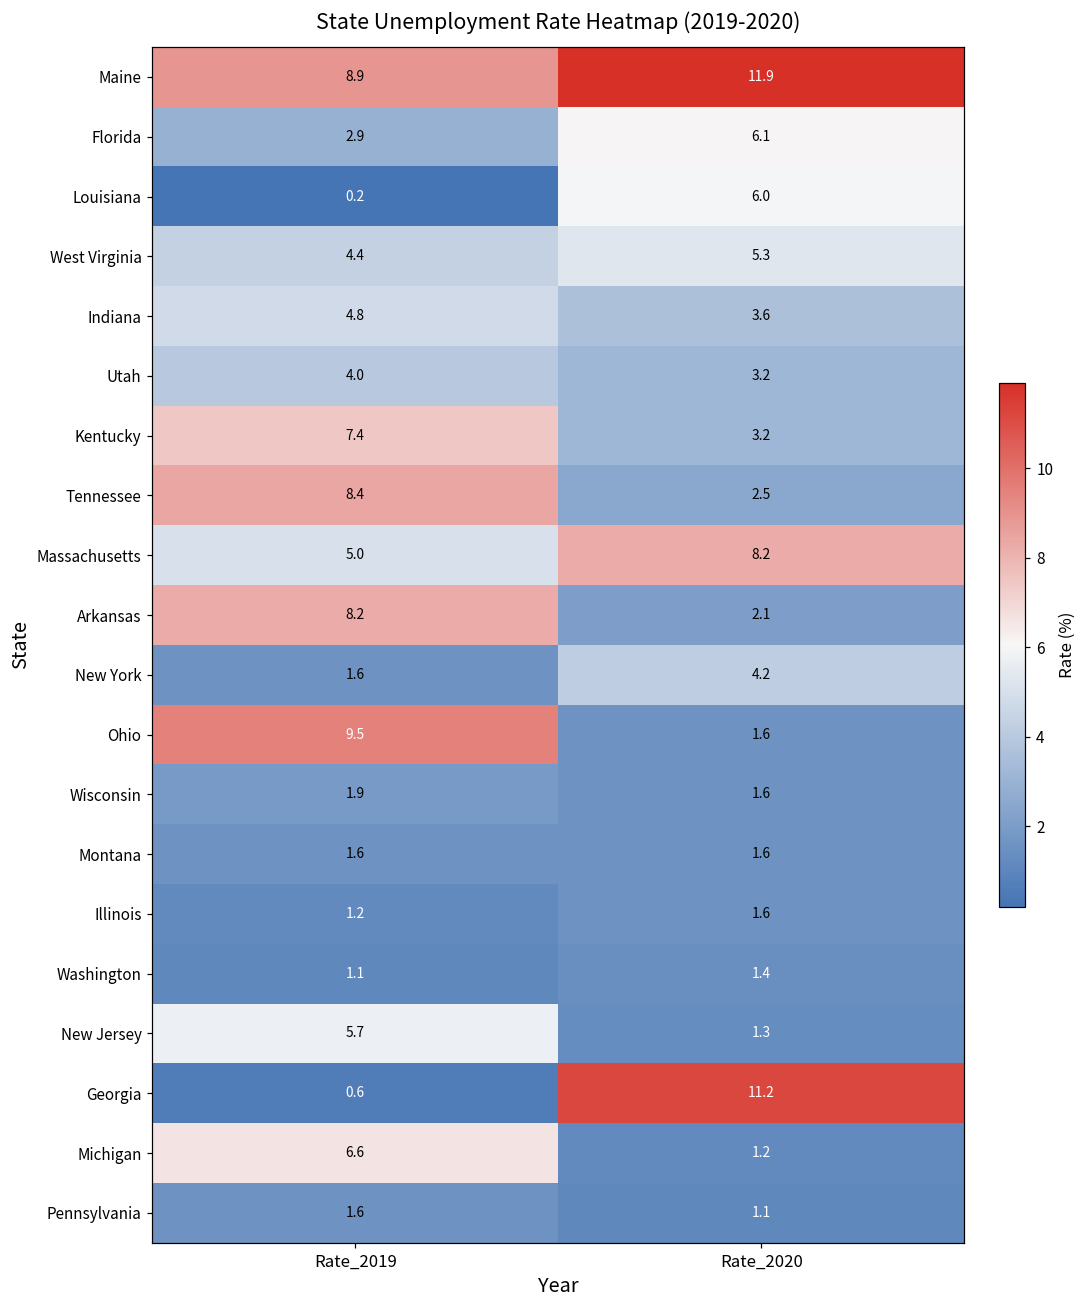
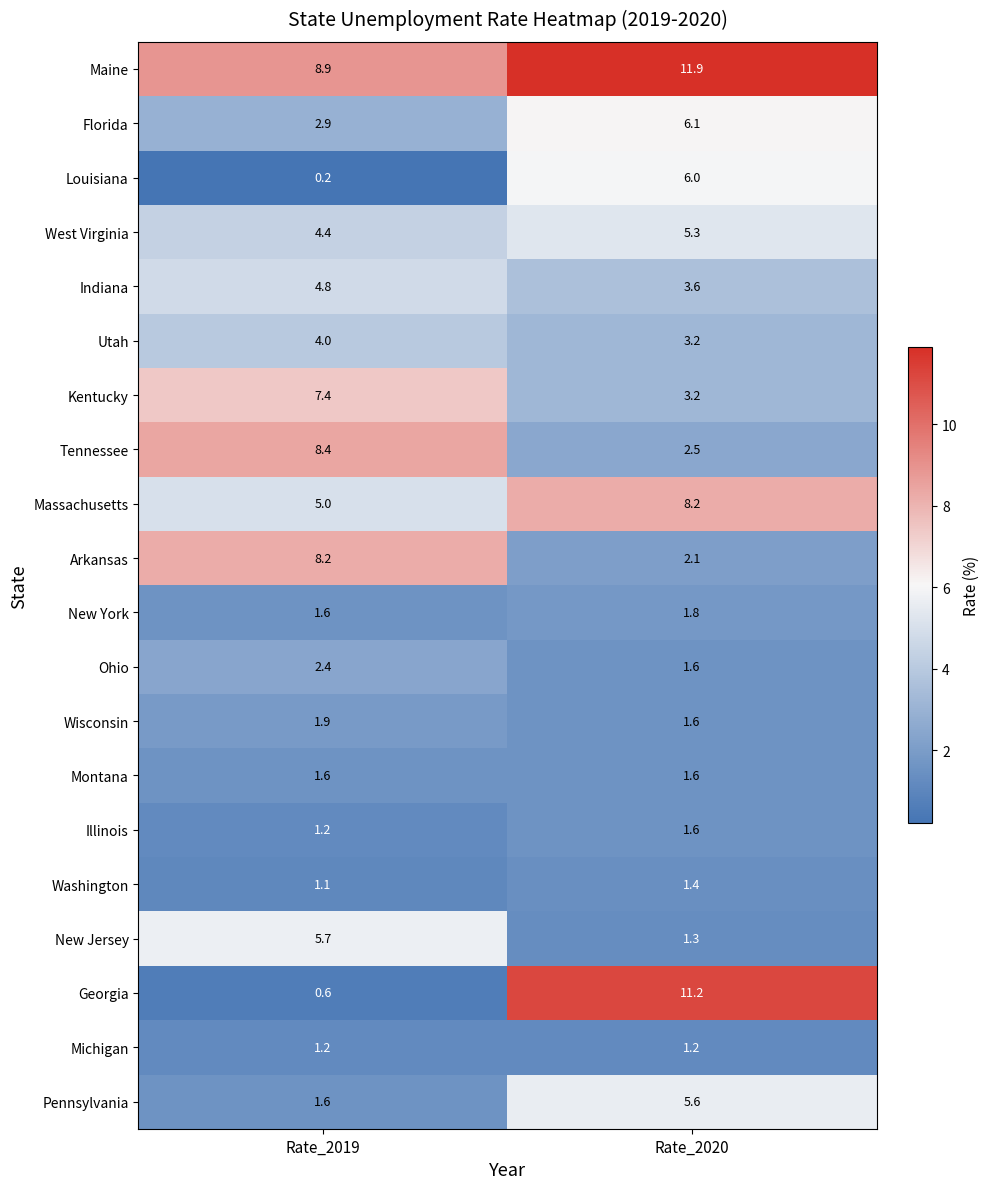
New York, Rate_2020: 4.2 -> 1.8
Ohio, Rate_2019: 9.5 -> 2.4
Michigan, Rate_2019: 6.6 -> 1.2
Pennsylvania, Rate_2020: 1.1 -> 5.6
